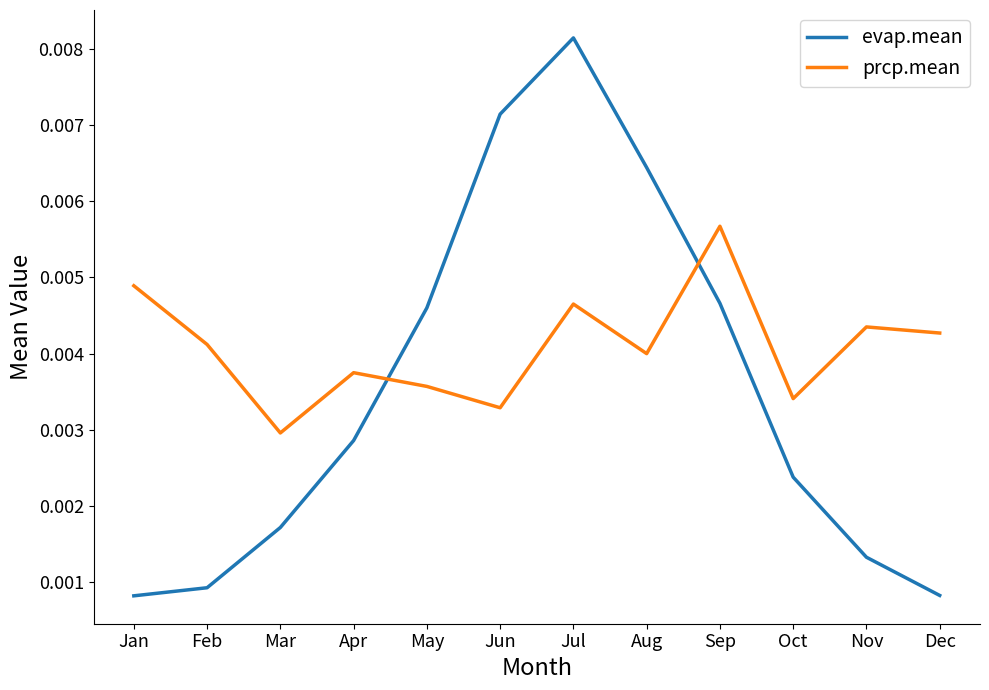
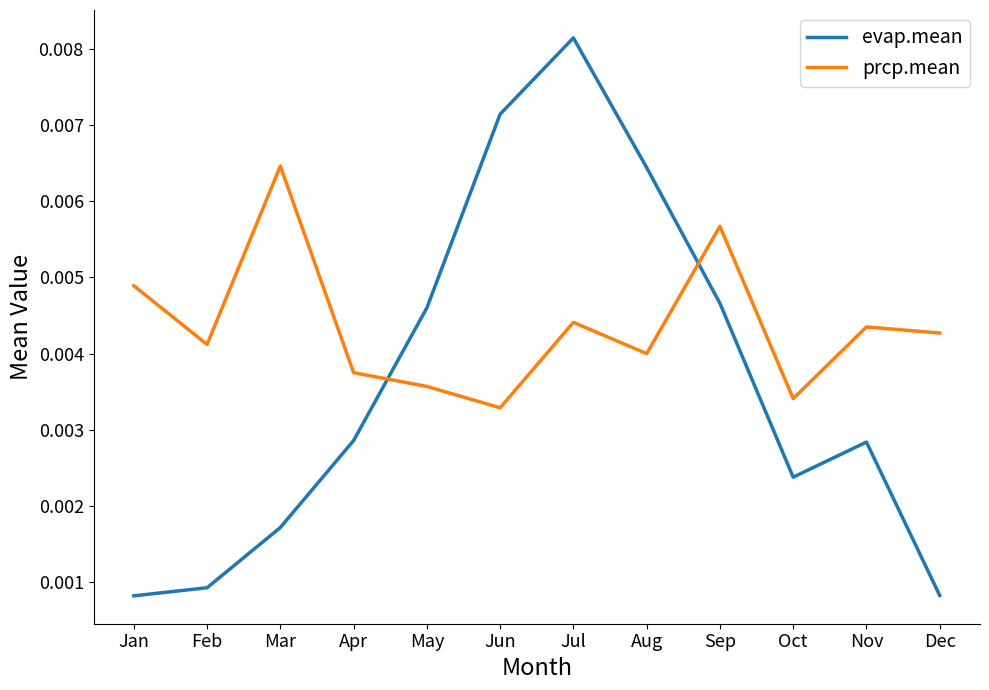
prcp.mean, Mar: 0.0030 -> 0.0065
prcp.mean, Jul: 0.0047 -> 0.0044
evap.mean, Nov: 0.0013 -> 0.0028
